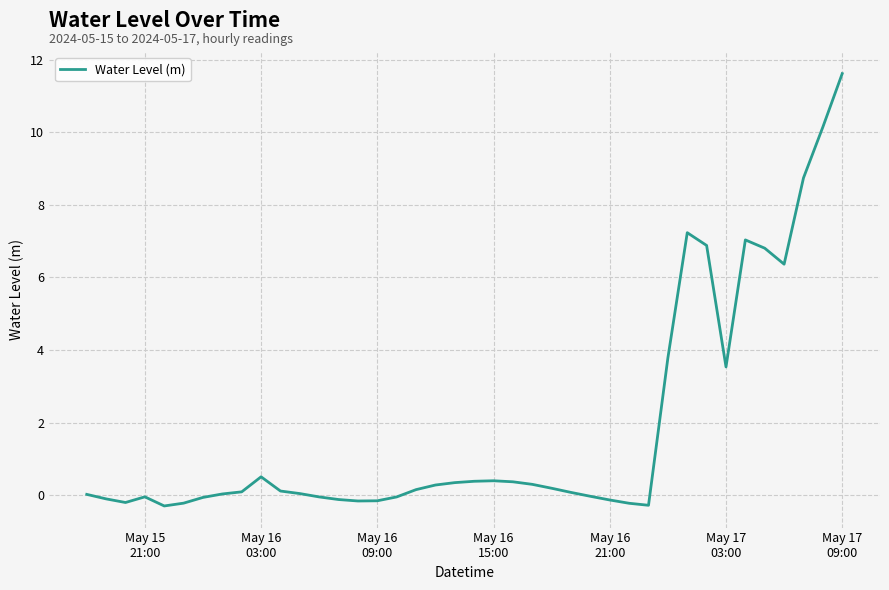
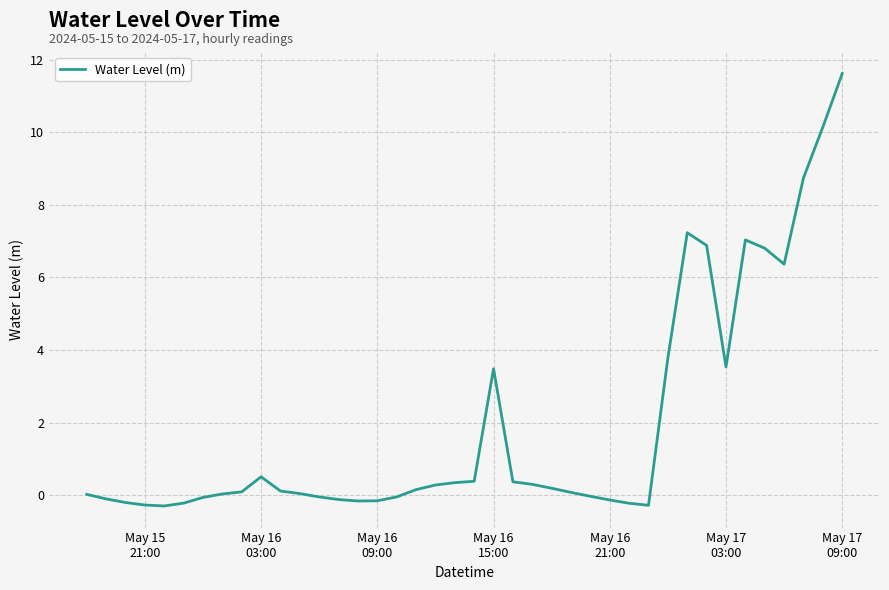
May 15 21:00: 0.0 -> -0.3
May 16 15:00: 0.4 -> 3.5
